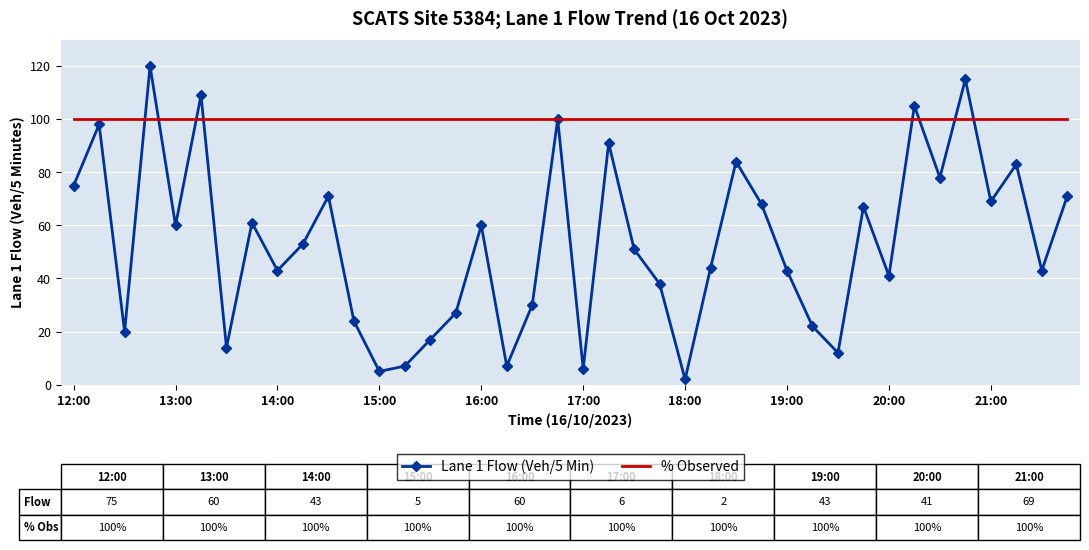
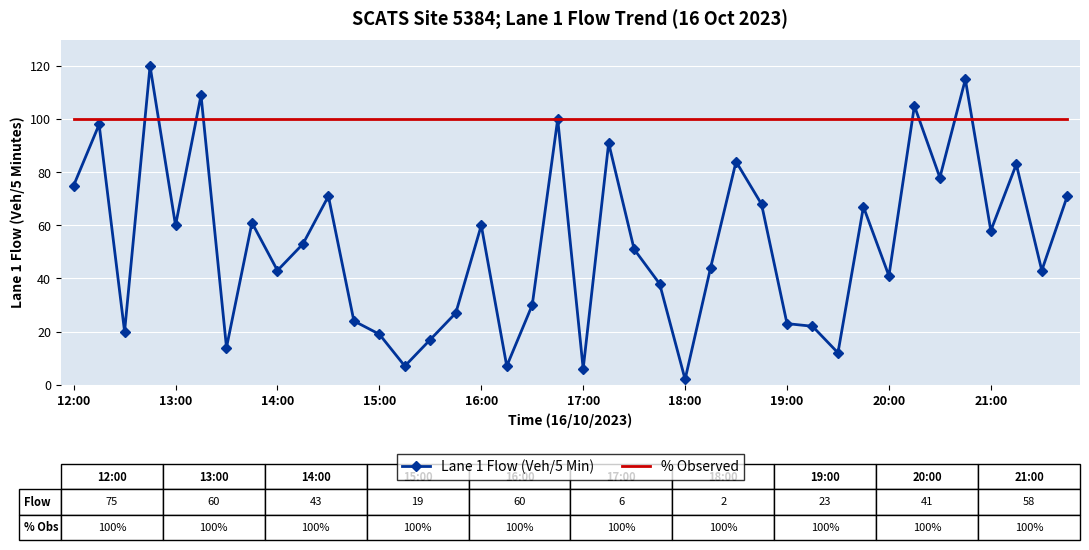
Lane 1 Flow (Veh/5 Min), 15:00: 5 -> 19
Lane 1 Flow (Veh/5 Min), 19:00: 43 -> 23
Lane 1 Flow (Veh/5 Min), 21:00: 69 -> 58
